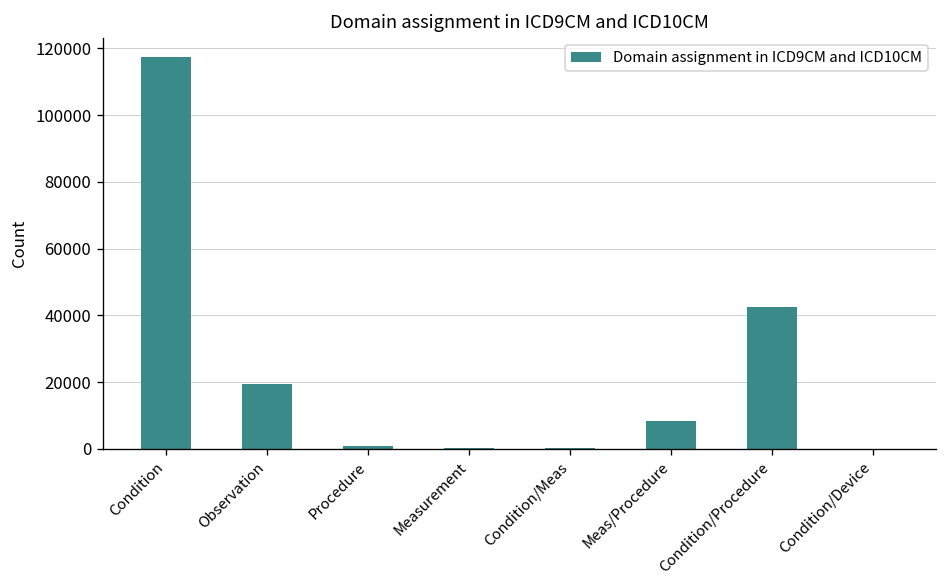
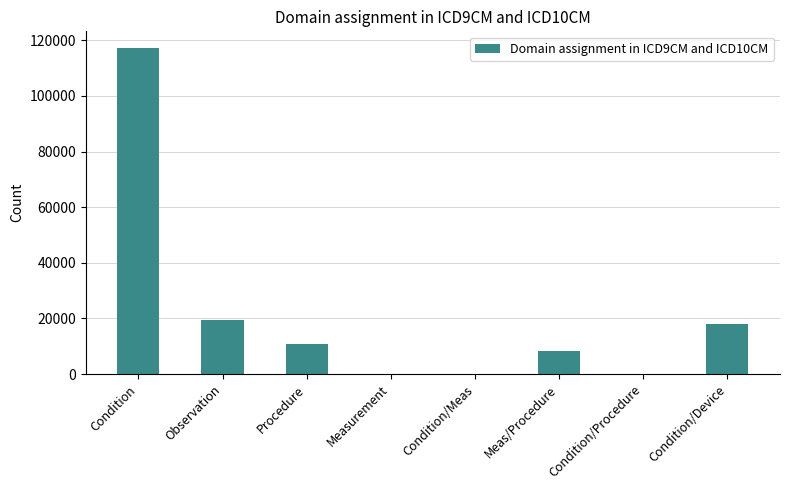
Procedure: 1000 -> 11000
Condition/Procedure: 43000 -> 0
Condition/Device: 0 -> 18000
